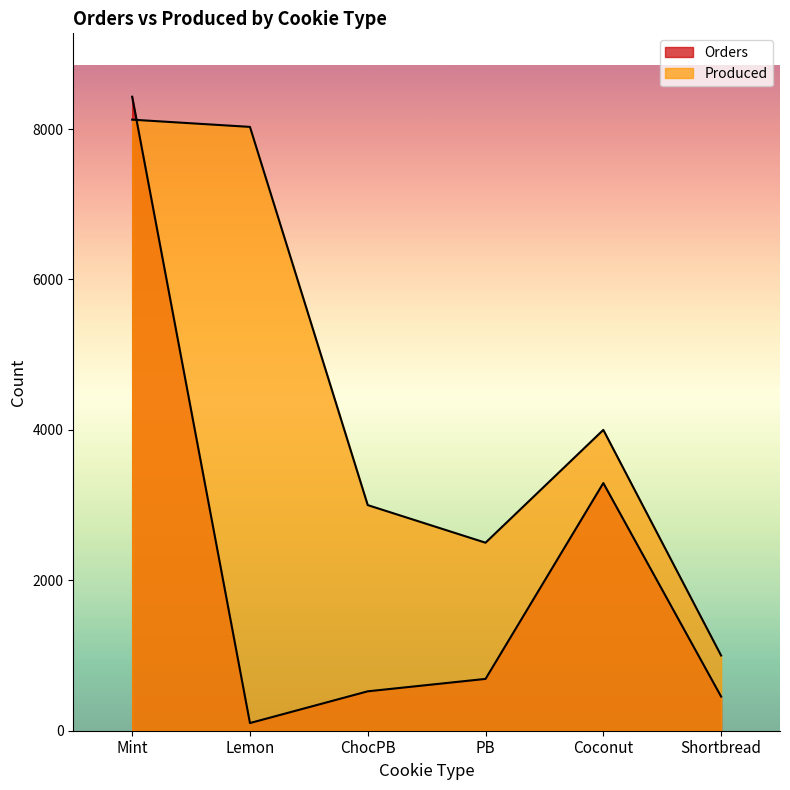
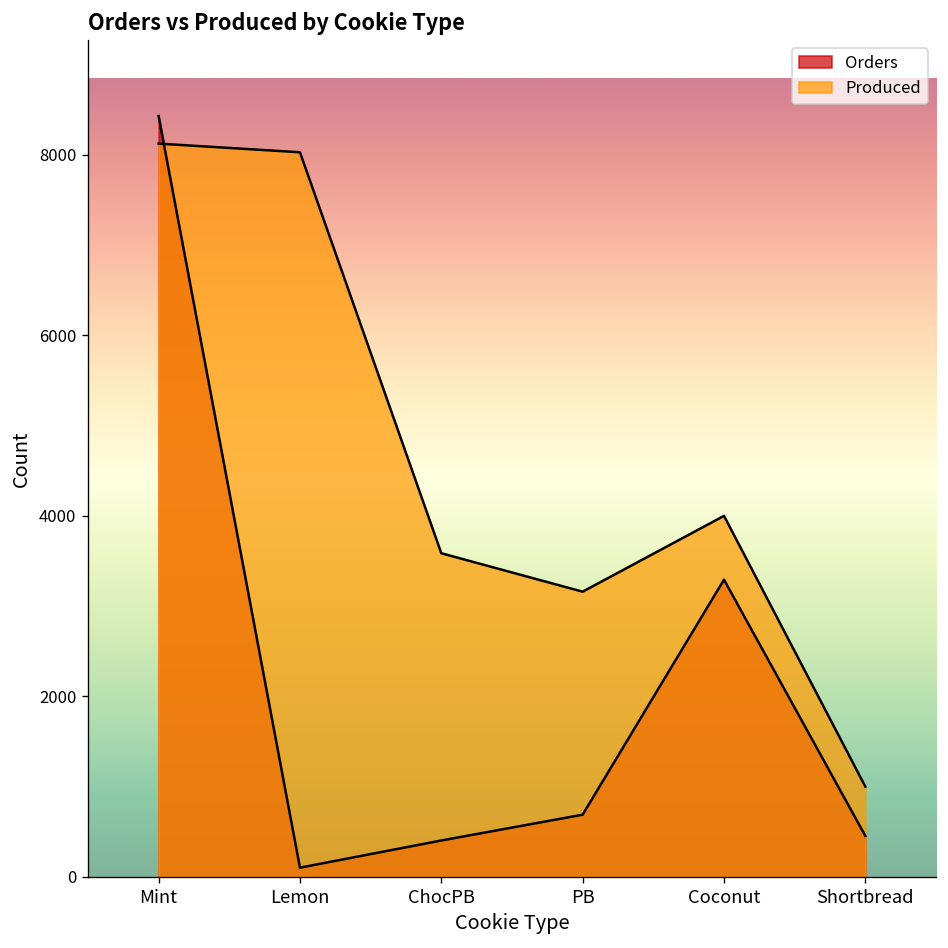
Orders, ChocPB: 500 -> 400
Produced, ChocPB: 3000 -> 3600
Produced, PB: 2500 -> 3200
